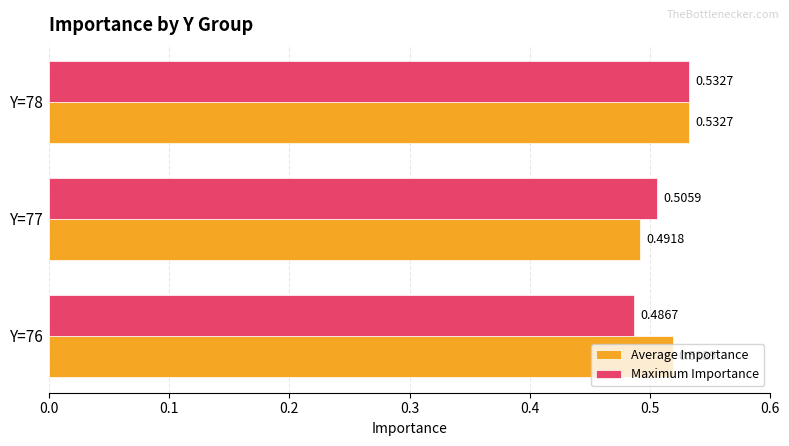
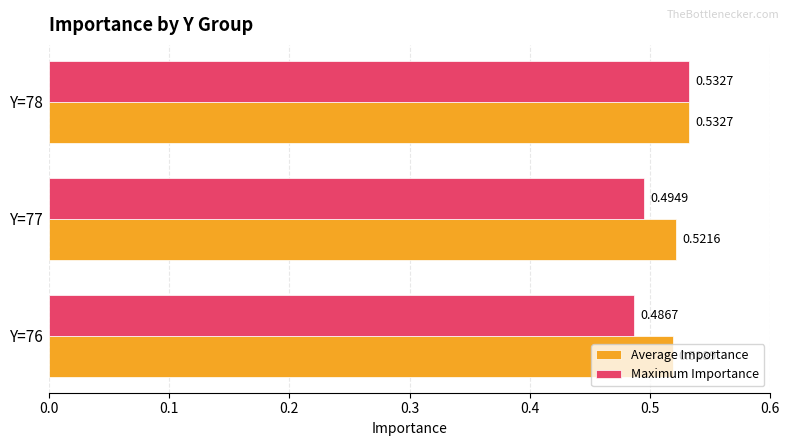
Maximum Importance, Y=77: 0.5059 -> 0.4949
Average Importance, Y=77: 0.4918 -> 0.5216
